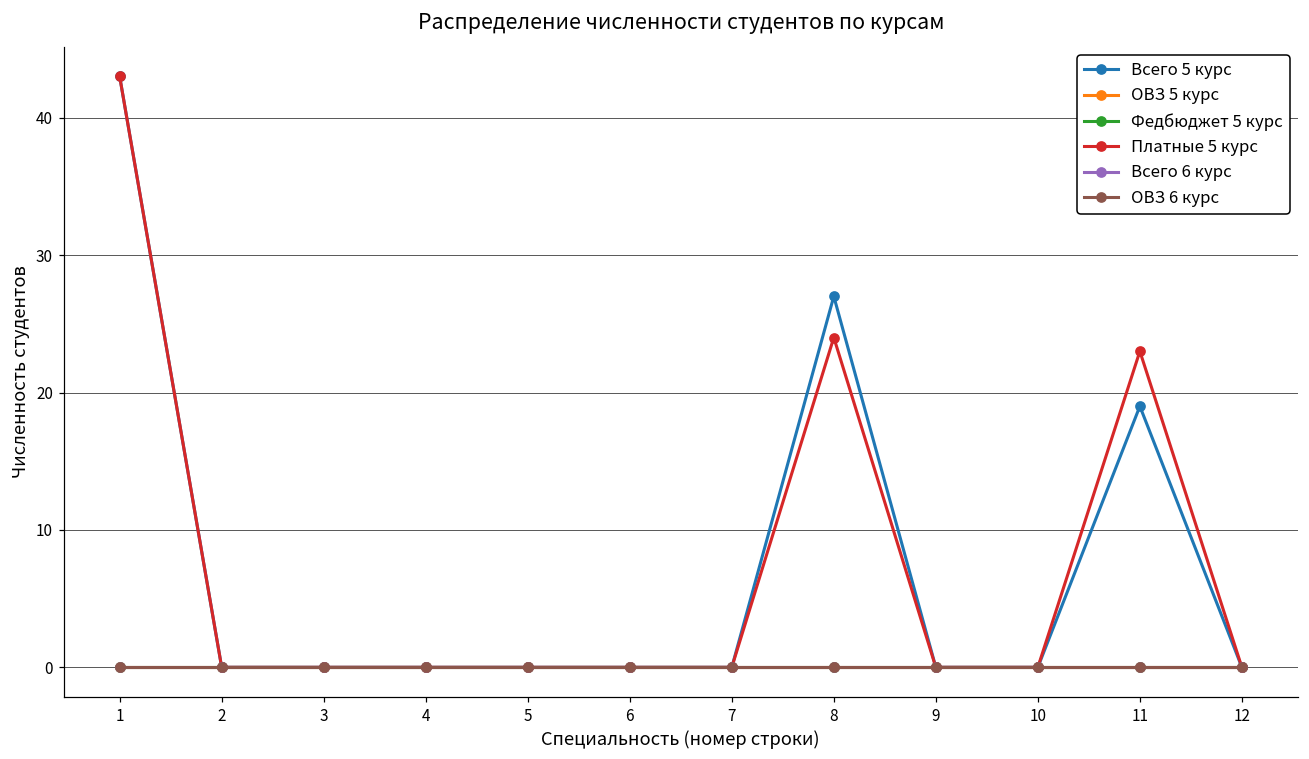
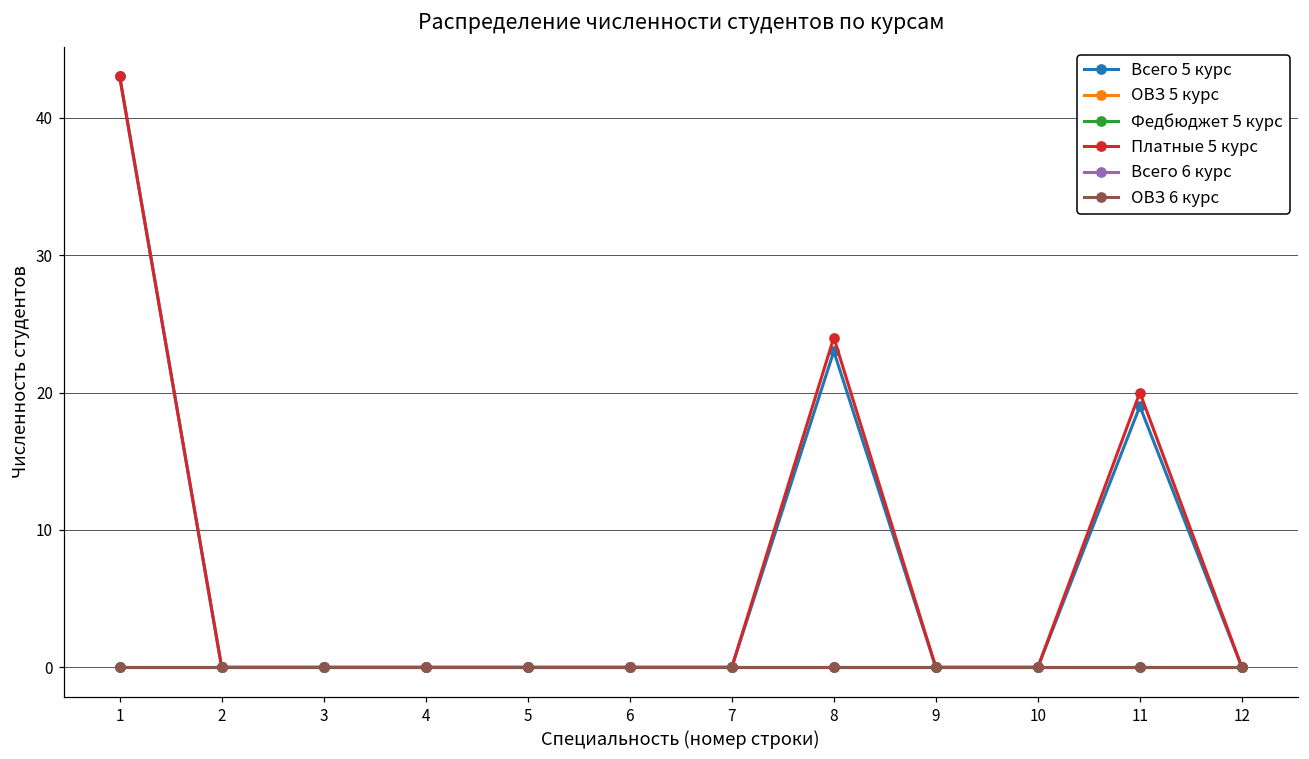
Всего 5 курс, 8: 27 -> 23
Платные 5 курс, 11: 23 -> 20
